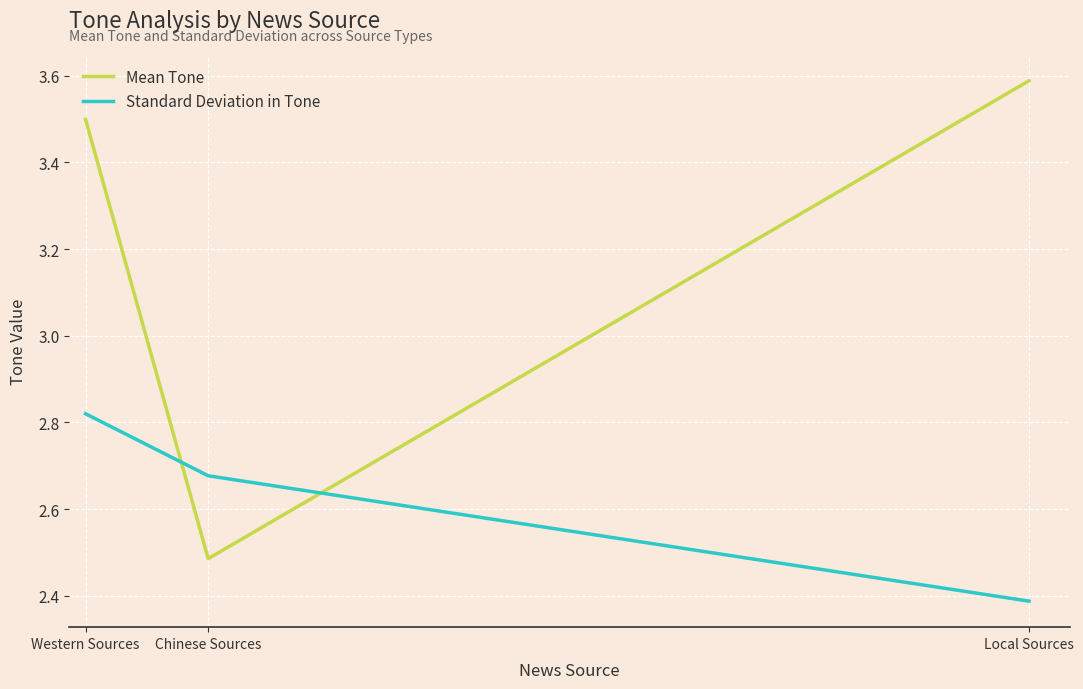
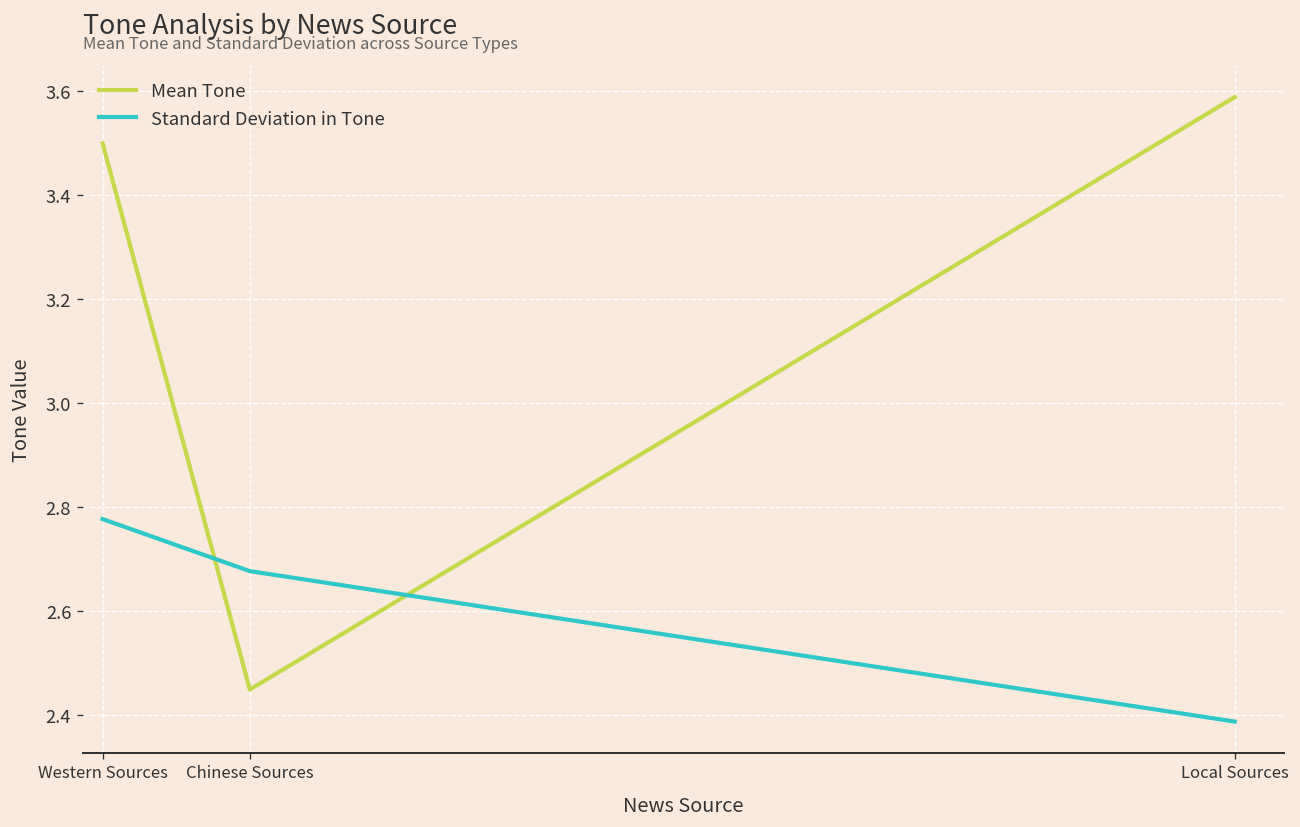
Standard Deviation in Tone, Western Sources: 2.82 -> 2.78
Mean Tone, Chinese Sources: 2.49 -> 2.45
